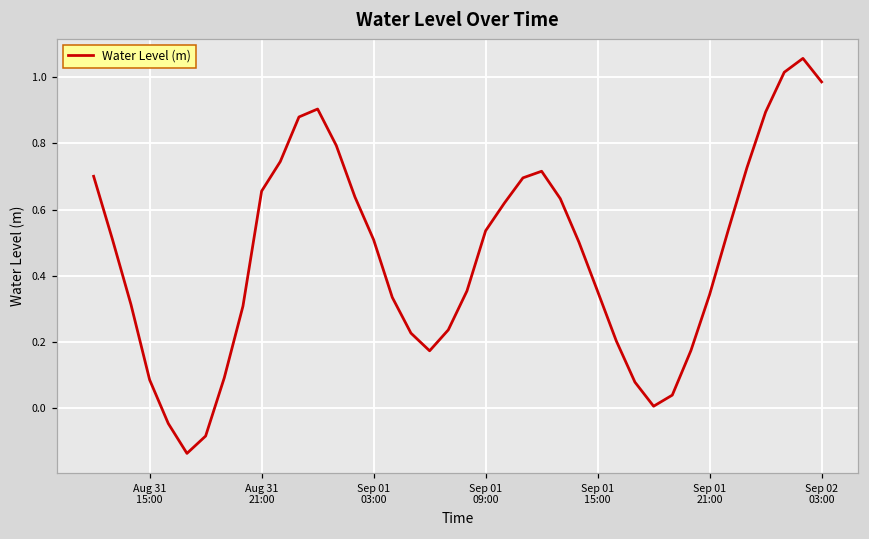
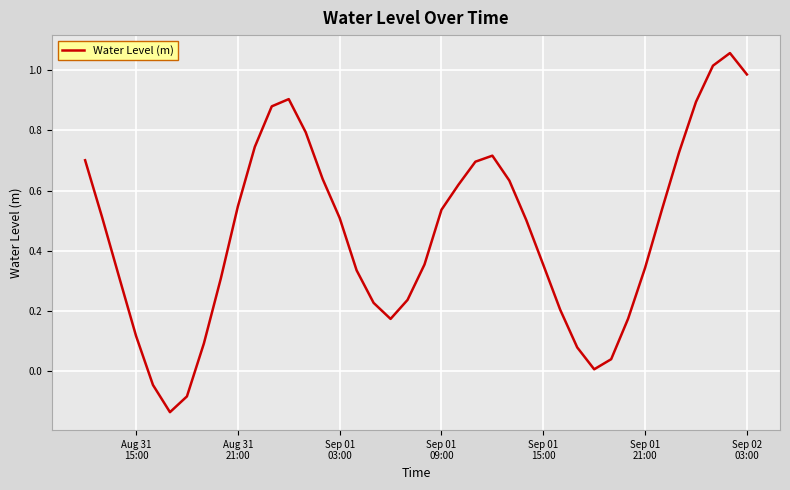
Aug 31 15:00: 0.09 -> 0.12
Aug 31 21:00: 0.66 -> 0.55
